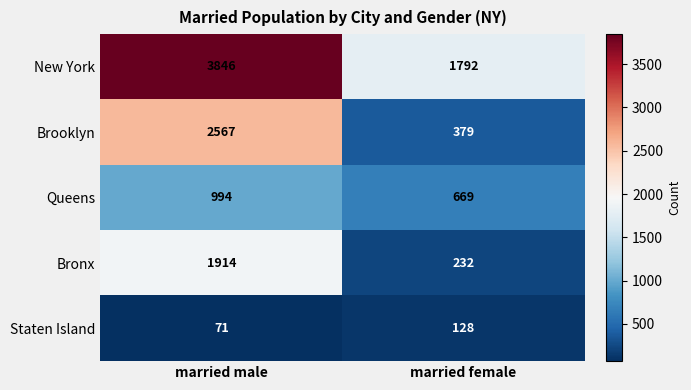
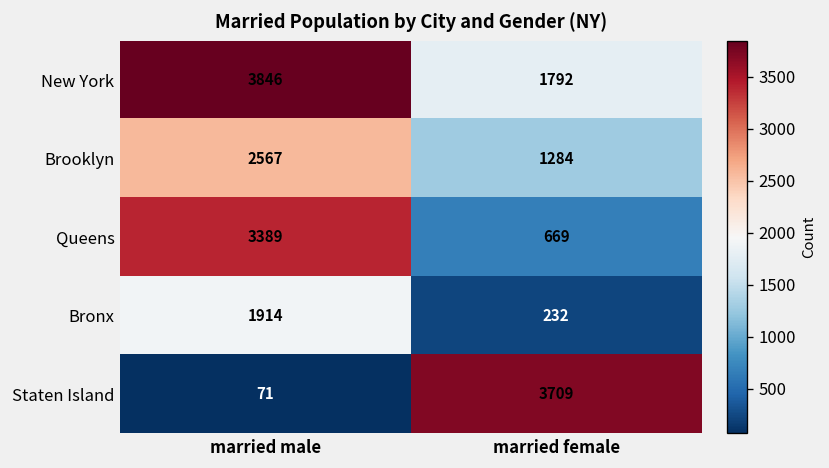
Brooklyn, married female: 379 -> 1284
Queens, married male: 994 -> 3389
Staten Island, married female: 128 -> 3709
